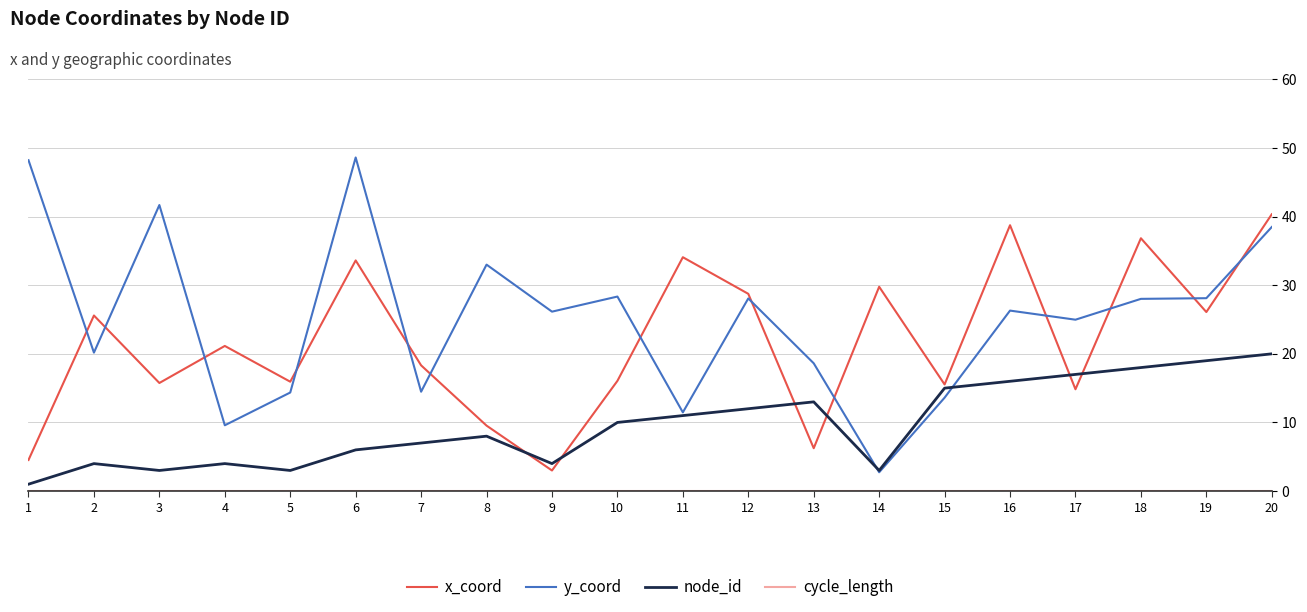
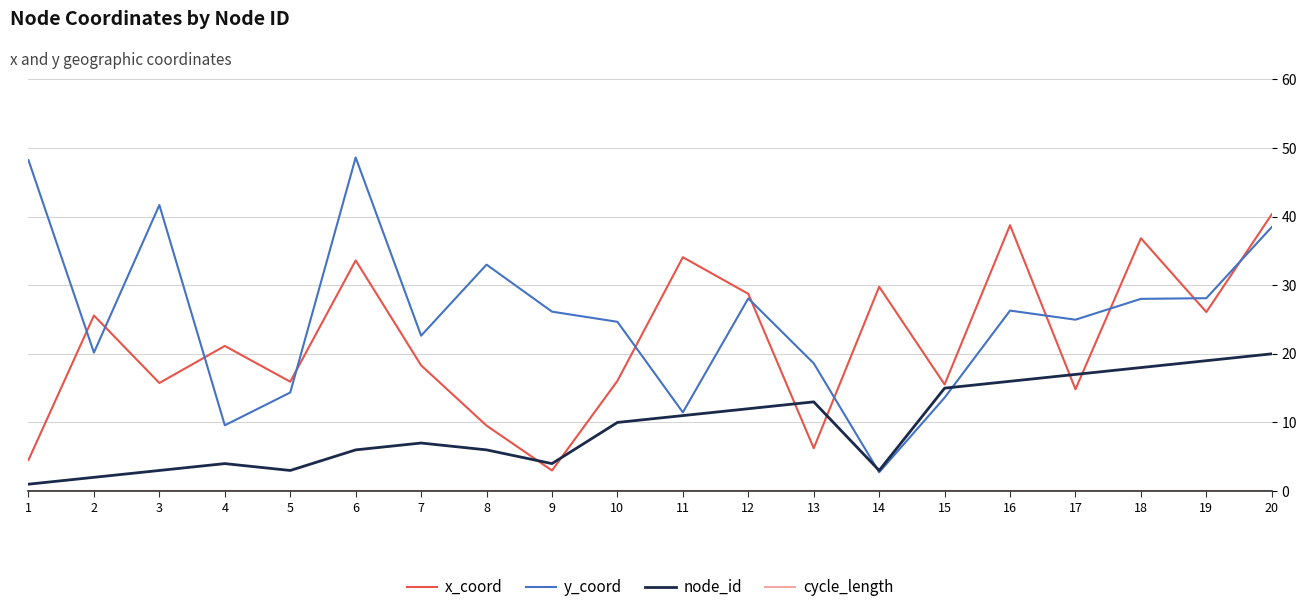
node_id, 2: 4 -> 2
y_coord, 7: 14 -> 23
node_id, 8: 8 -> 6
y_coord, 10: 28 -> 25
